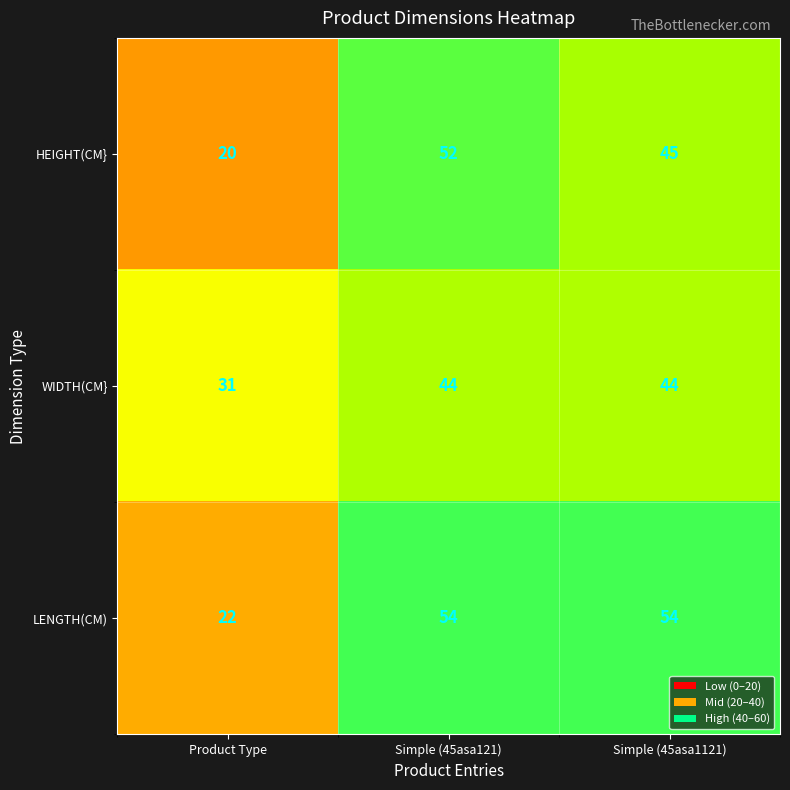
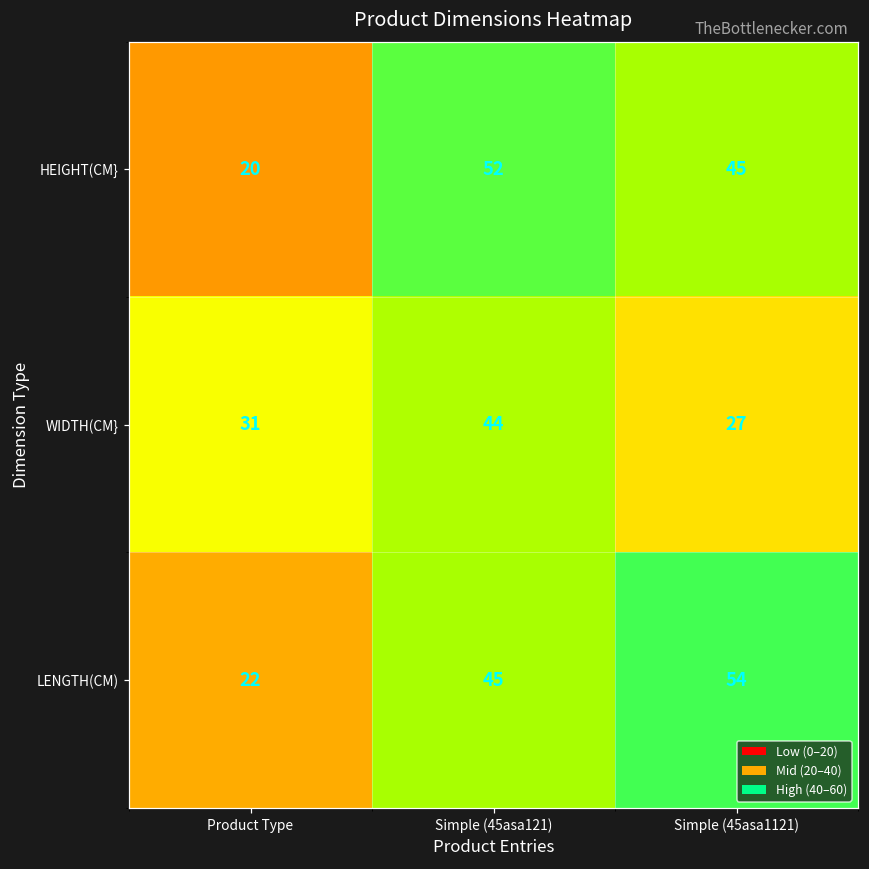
WIDTH(CM}, Simple (45asa1121): 44 -> 27
LENGTH(CM), Simple (45asa121): 54 -> 45
